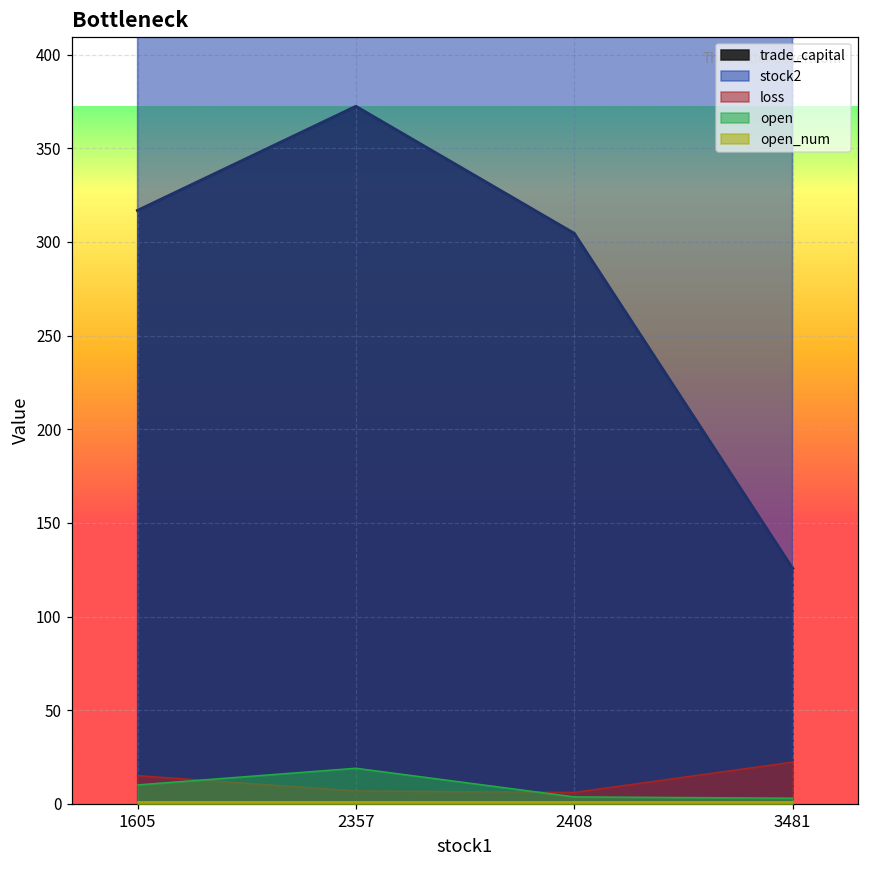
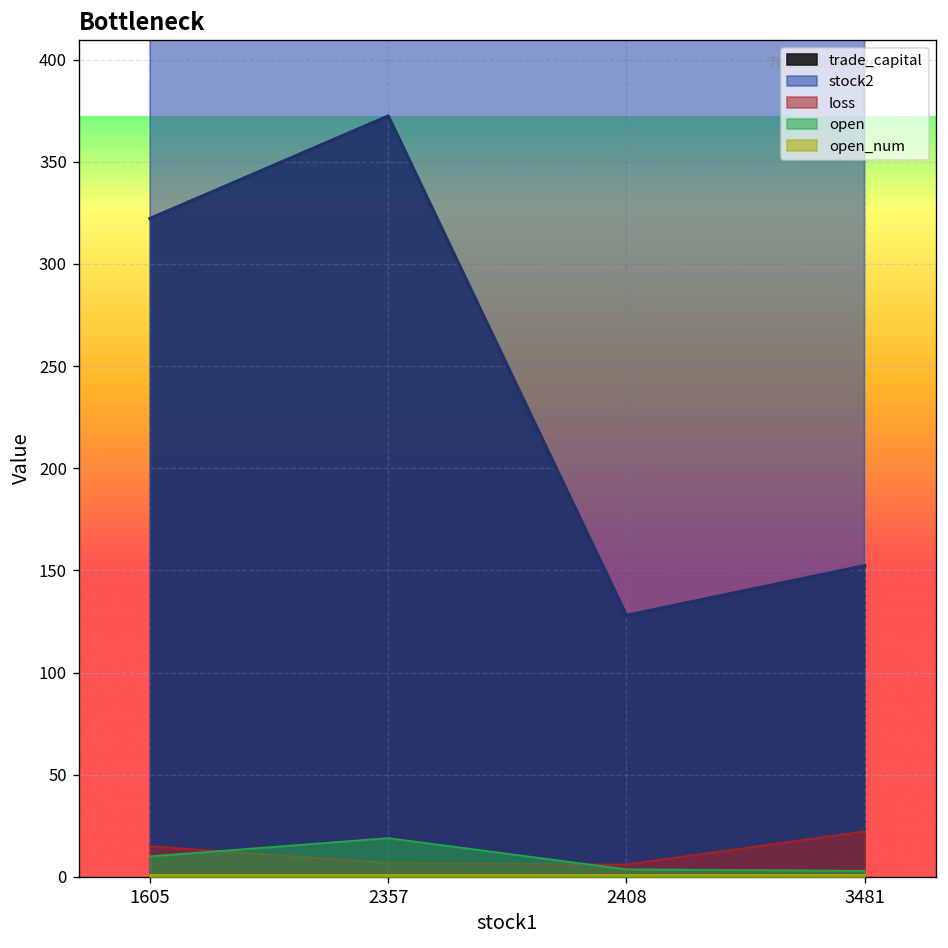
trade_capital, 1605: 317 -> 322
trade_capital, 2408: 305 -> 128
trade_capital, 3481: 126 -> 152
